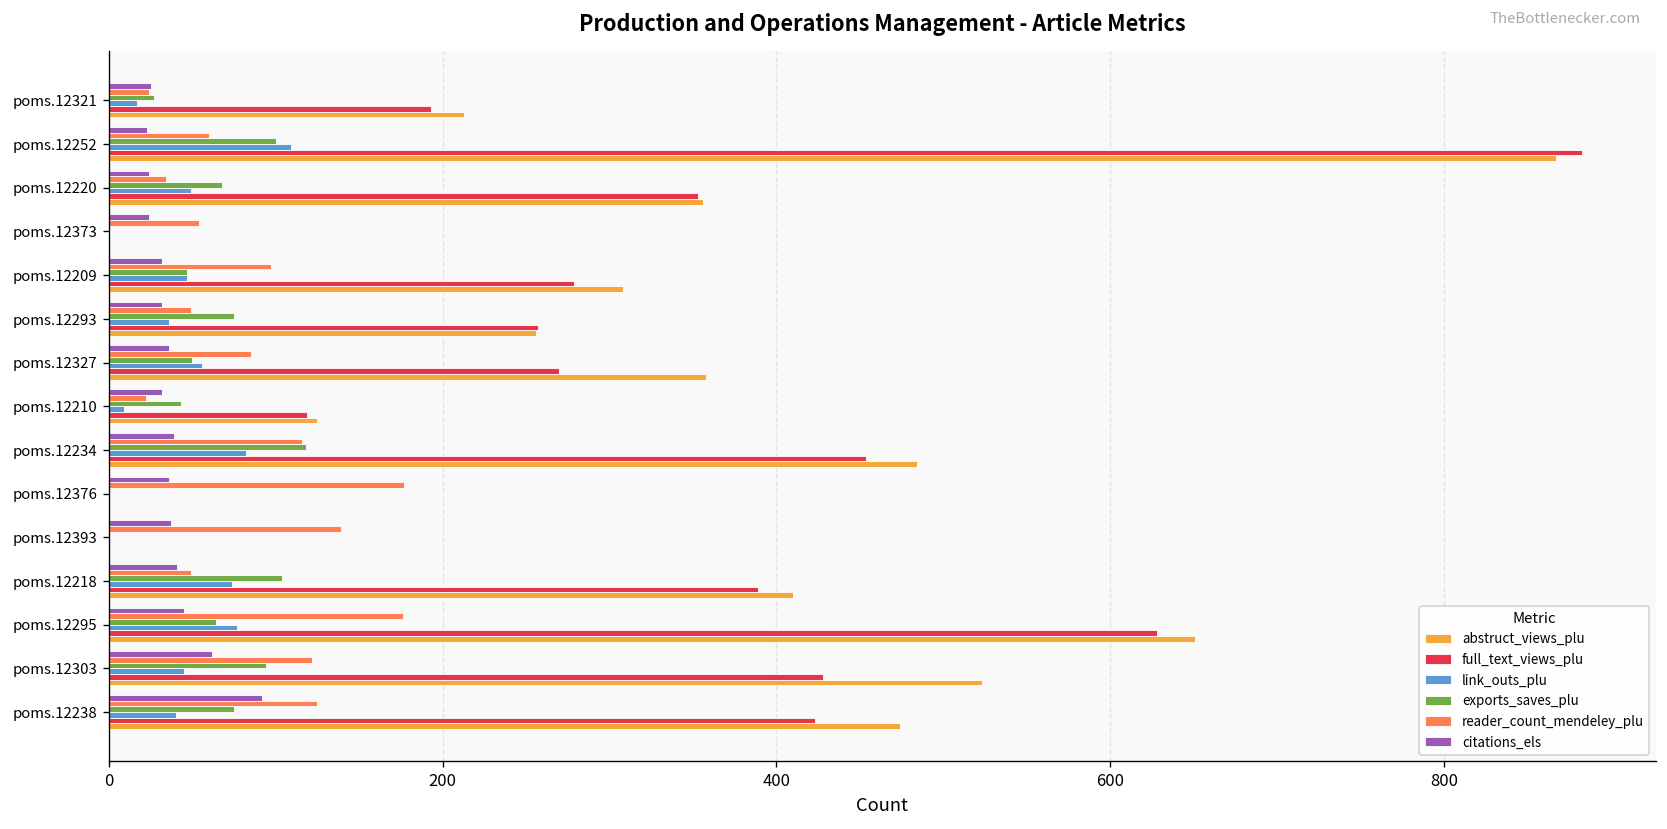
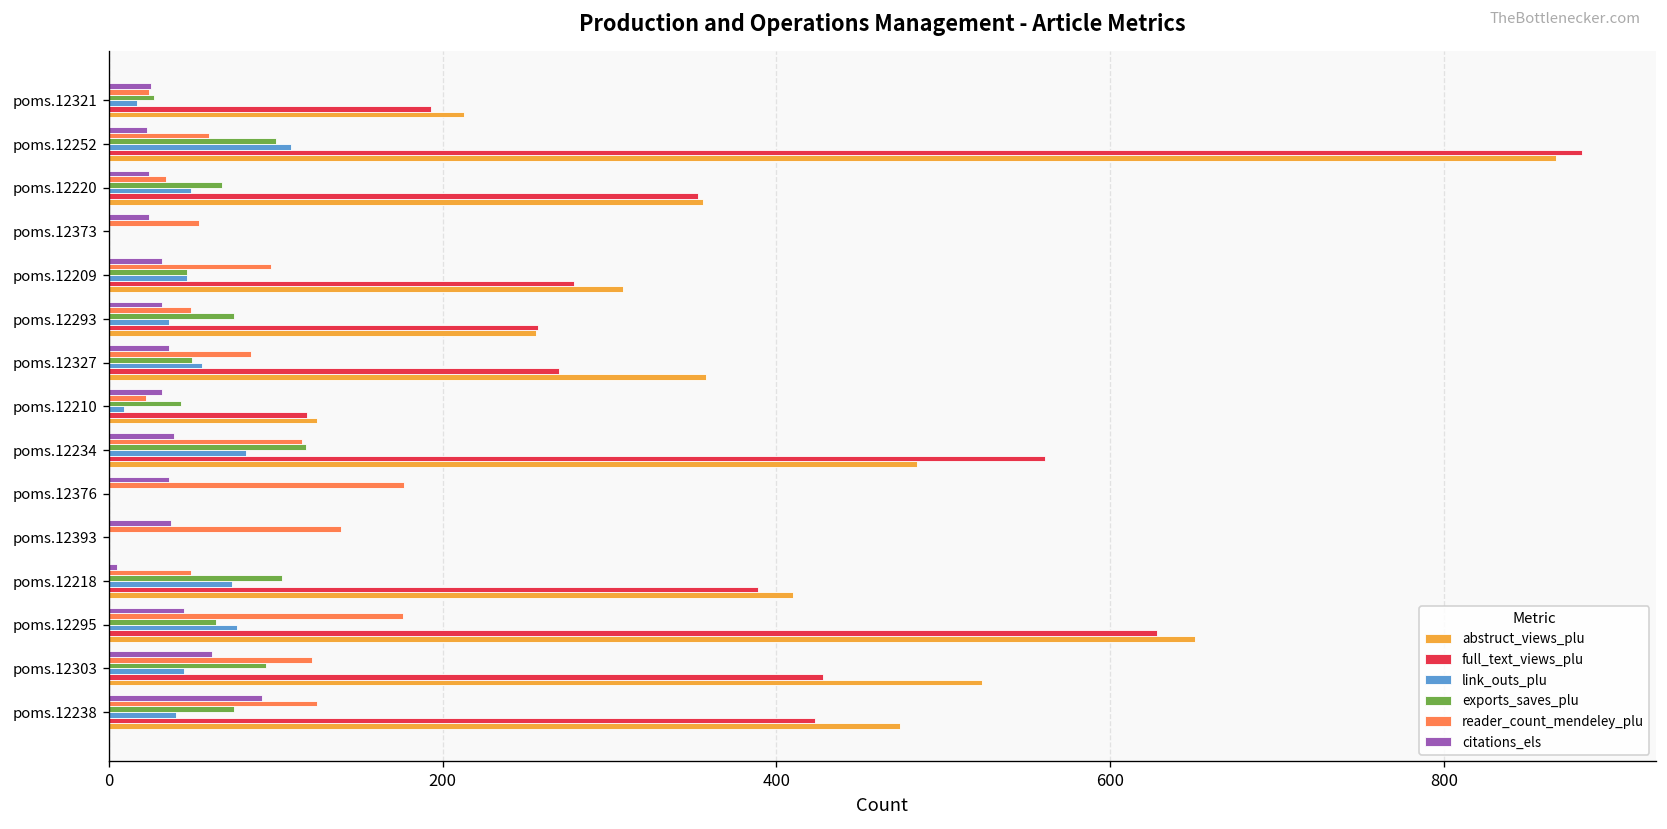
full_text_views_plu, poms.12234: 454 -> 561
citations_els, poms.12218: 41 -> 5
